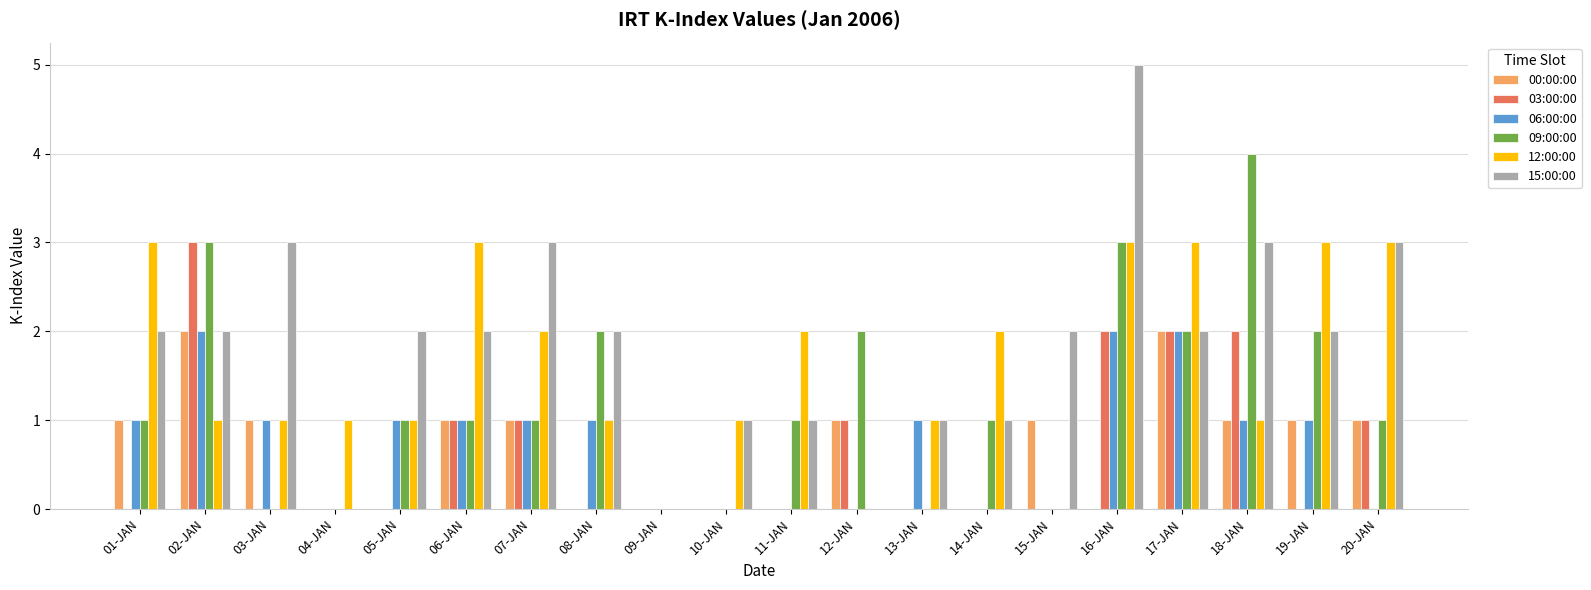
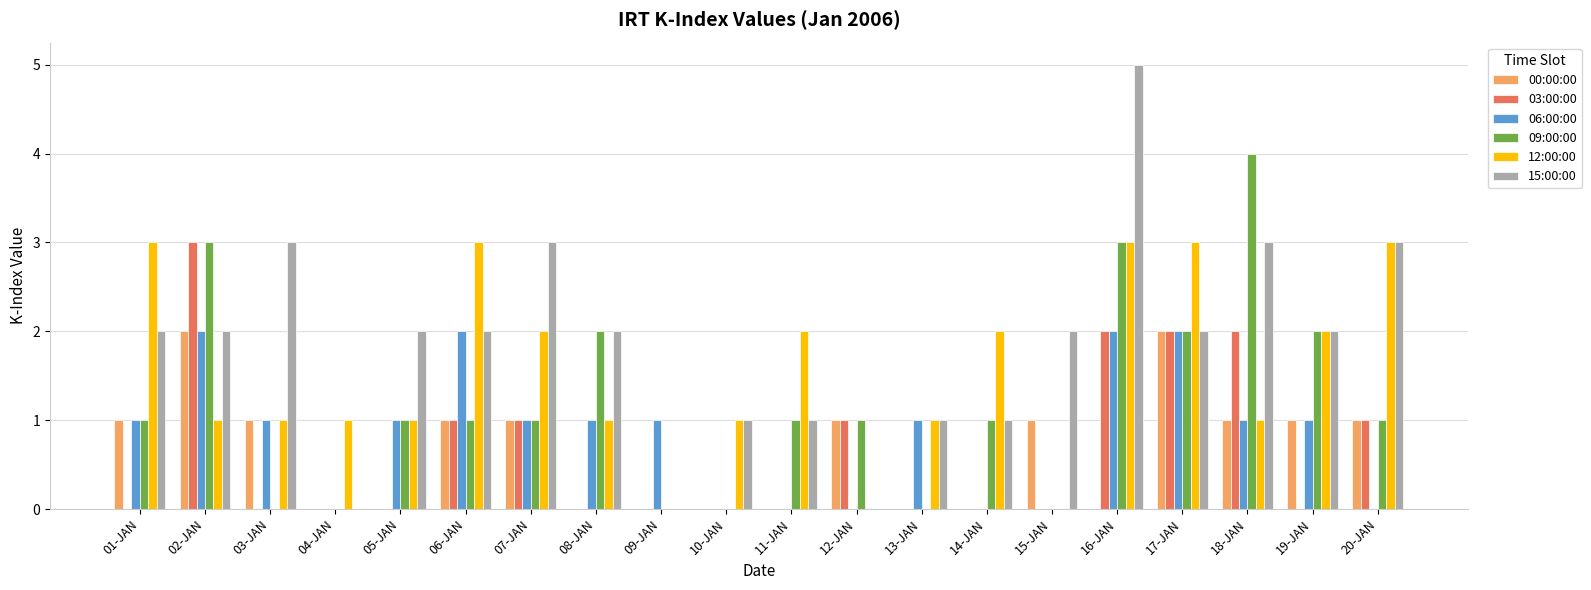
06:00:00, 06-JAN: 1 -> 2
06:00:00, 09-JAN: 0 -> 1
09:00:00, 12-JAN: 2 -> 1
12:00:00, 19-JAN: 3 -> 2
